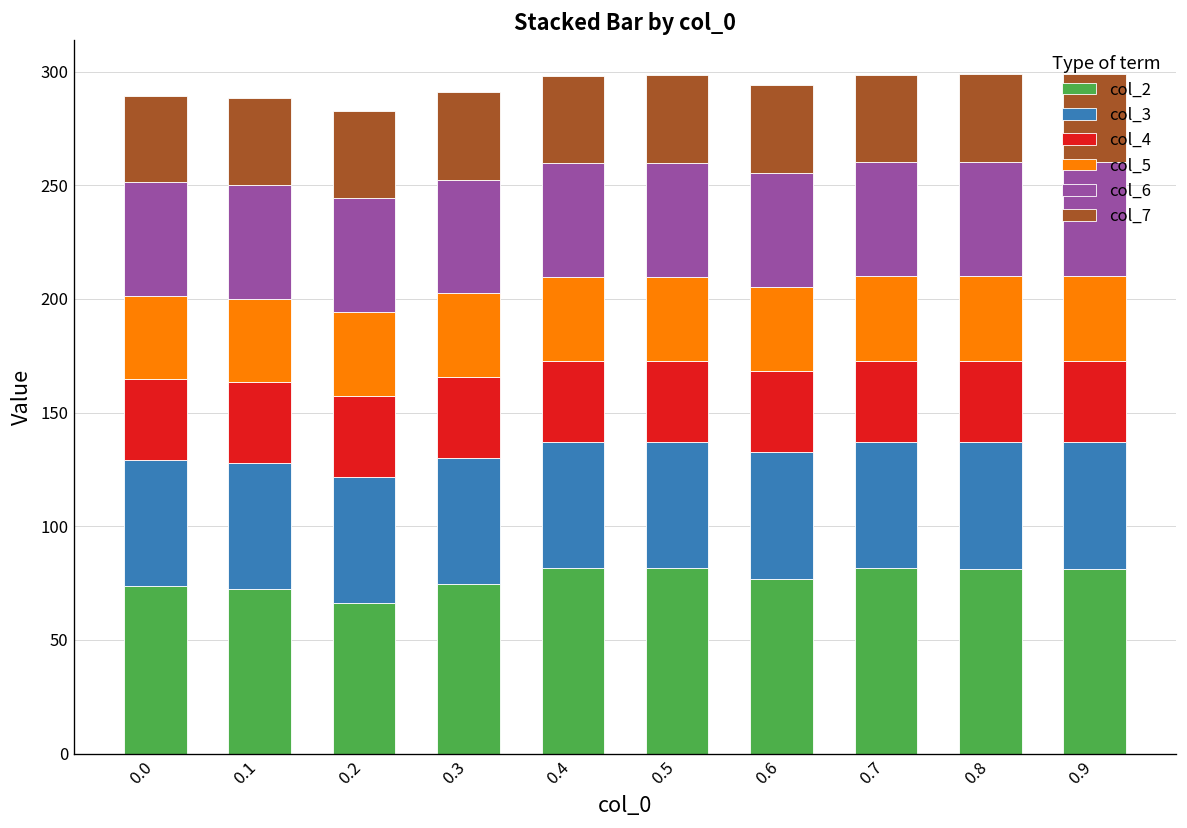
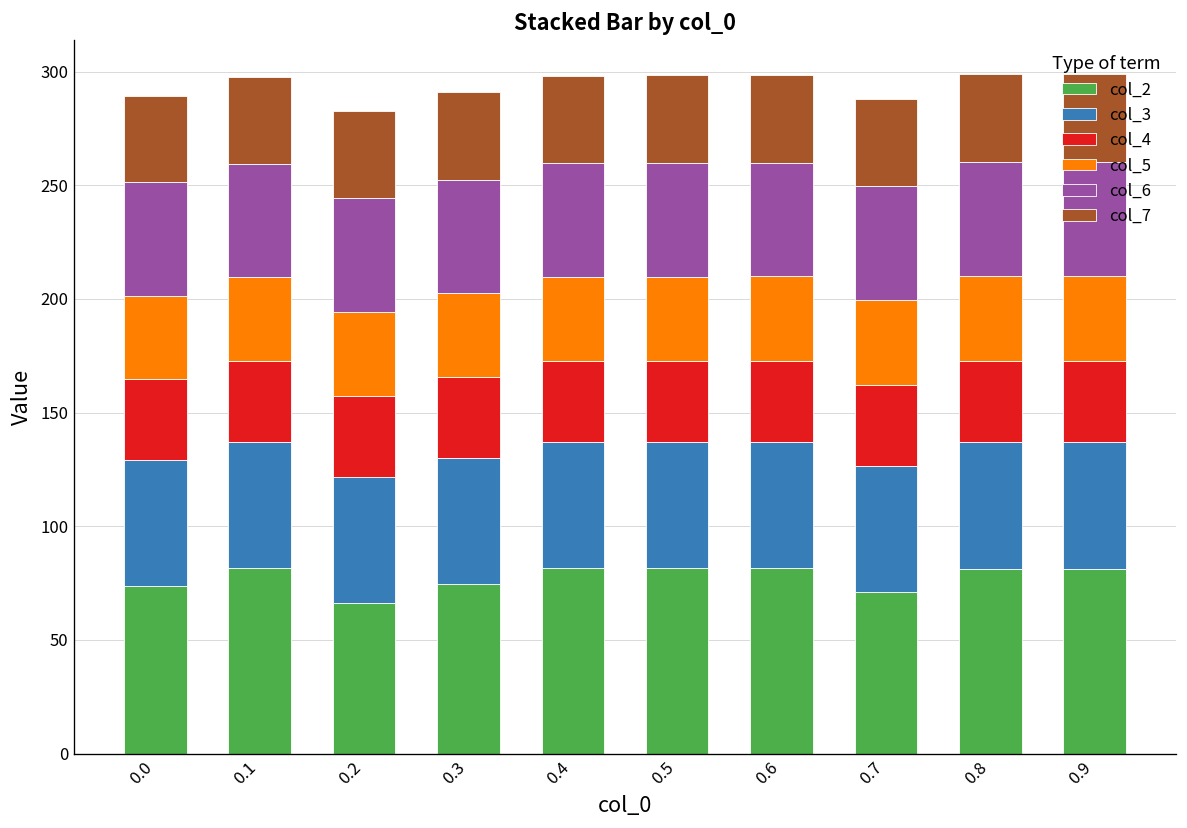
col_2, 0.1: 72 -> 82
col_2, 0.6: 77 -> 81
col_2, 0.7: 81 -> 71
